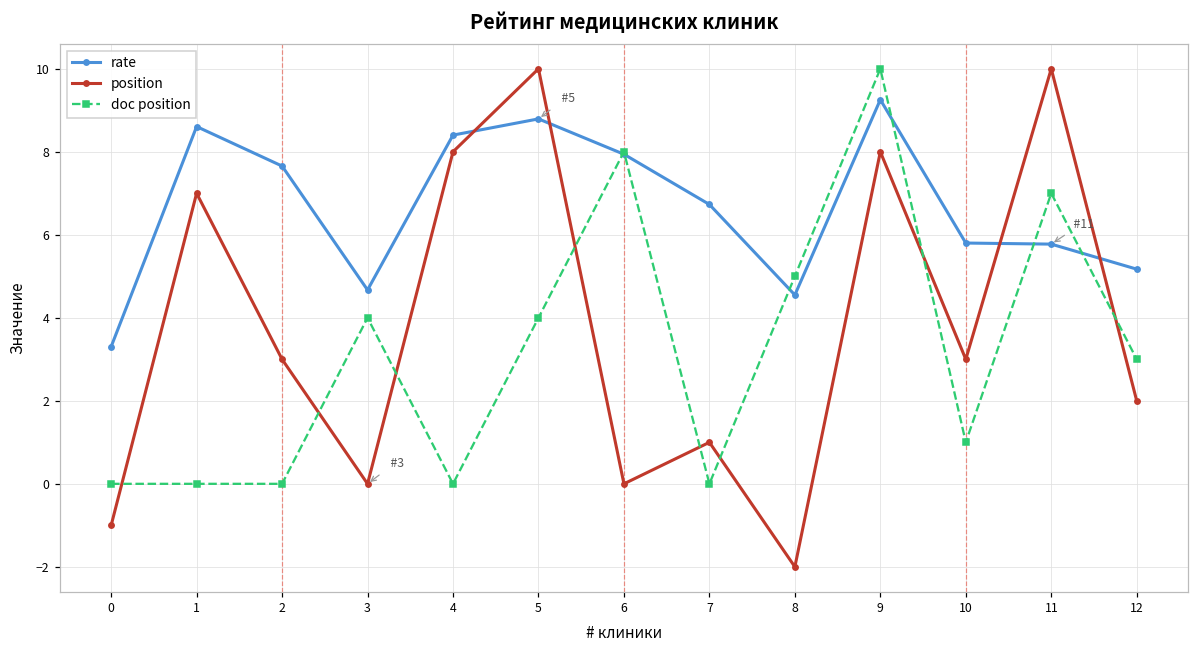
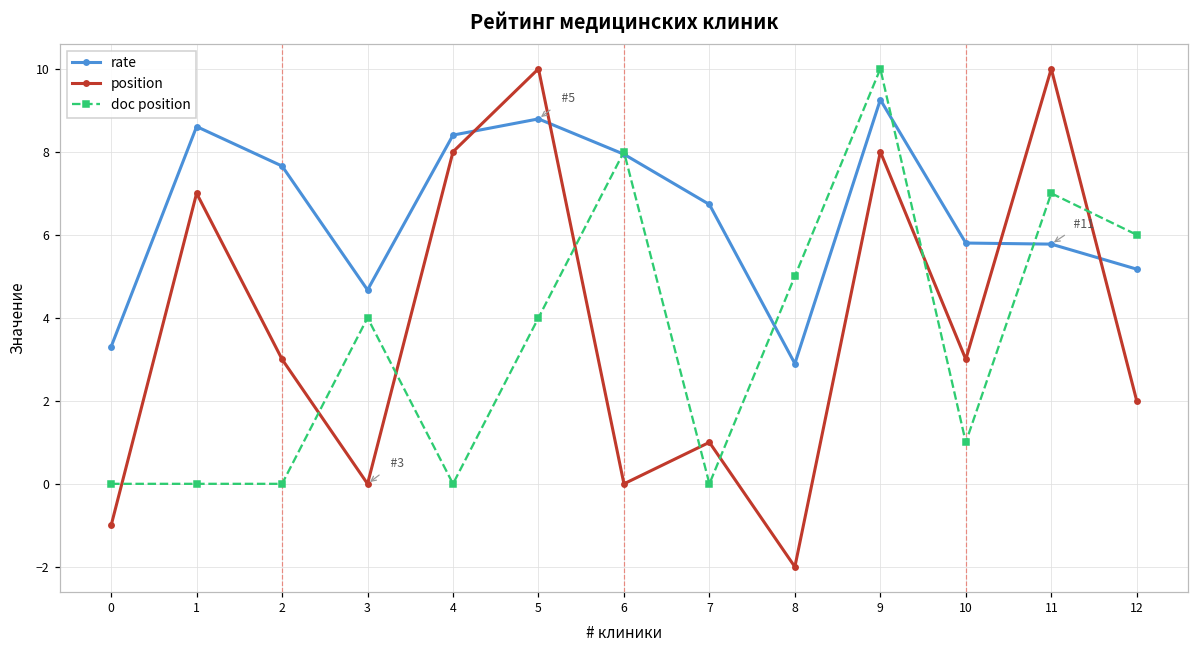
rate, 8: 4.6 -> 2.9
doc position, 12: 3 -> 6
